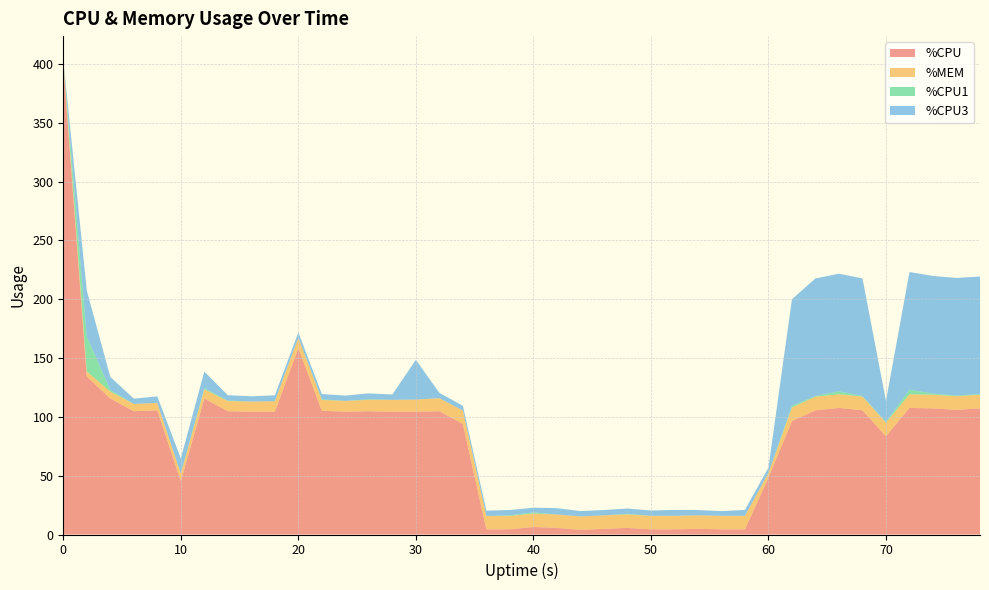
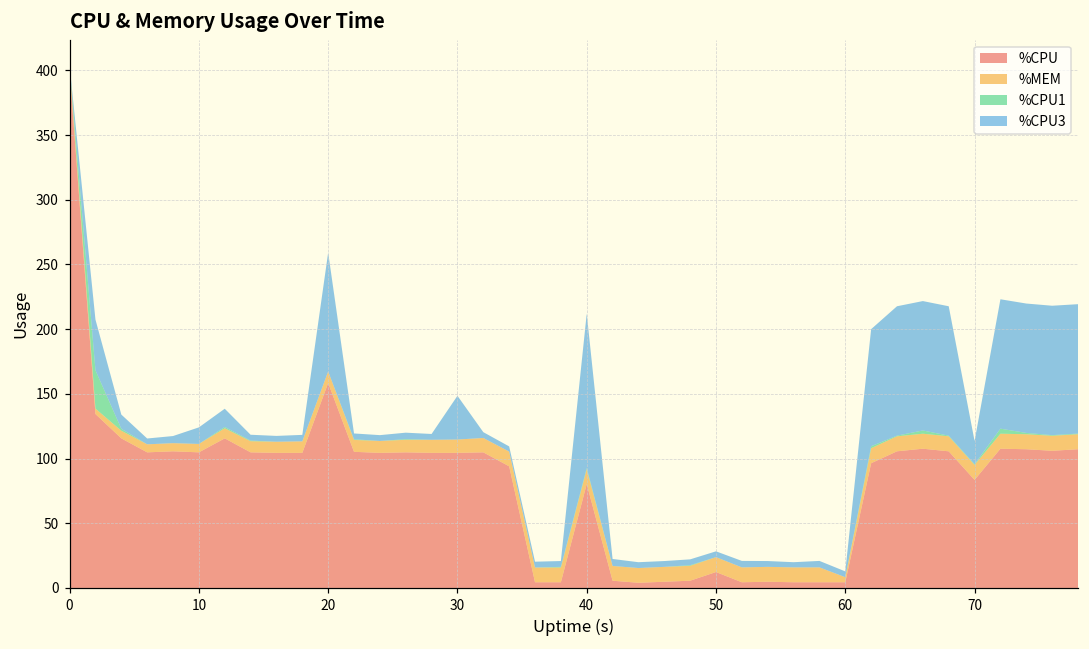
%CPU, 10: 45 -> 105
%CPU3, 20: 5 -> 92
%CPU, 40: 6 -> 80
%CPU3, 40: 4 -> 119
%CPU, 50: 4 -> 12
%CPU, 60: 48 -> 4
